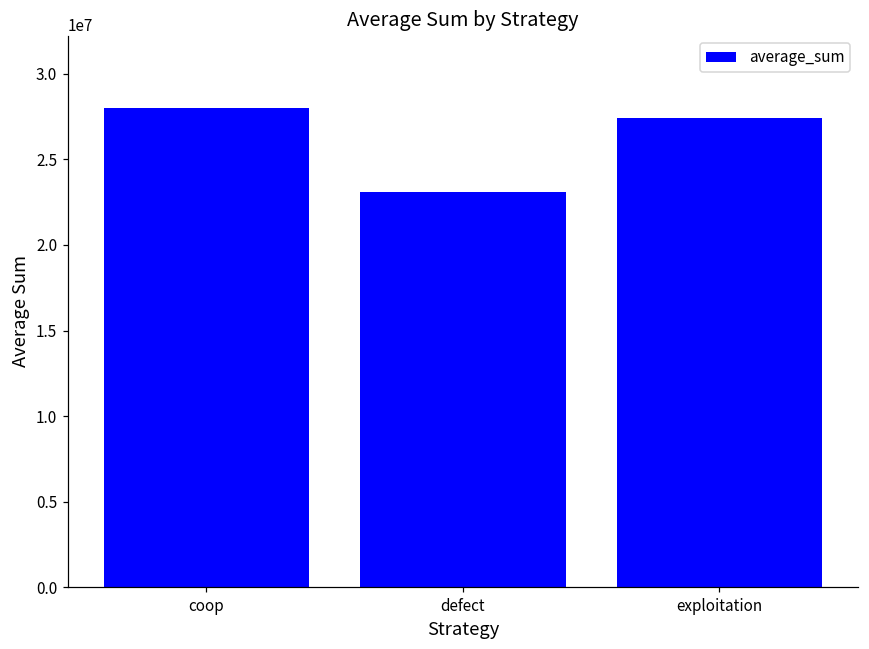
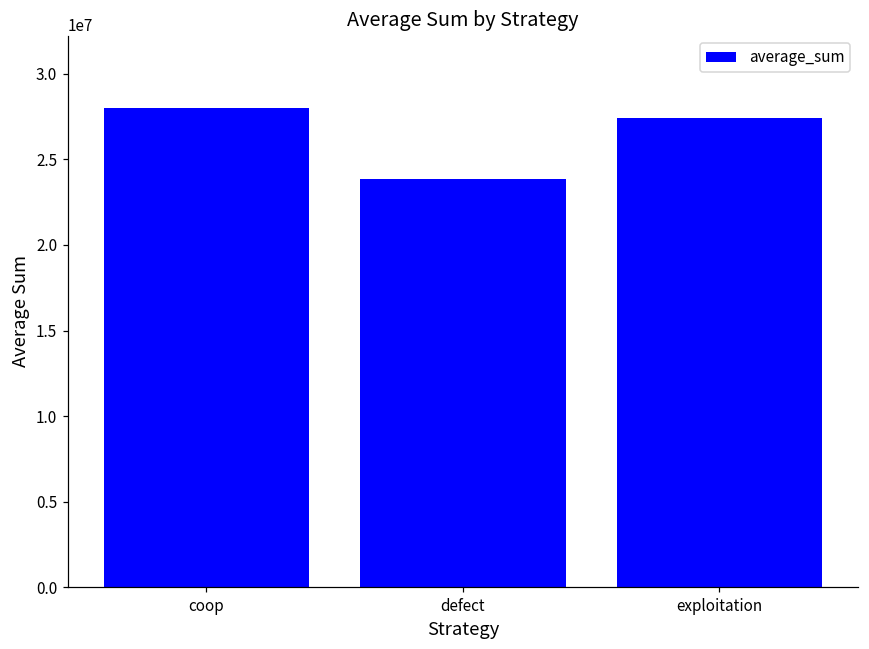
defect: 23100000 -> 23900000
